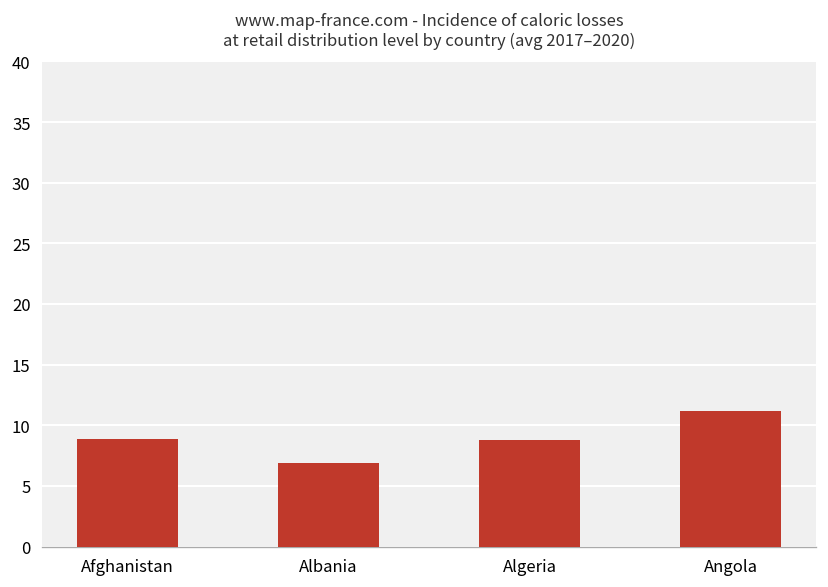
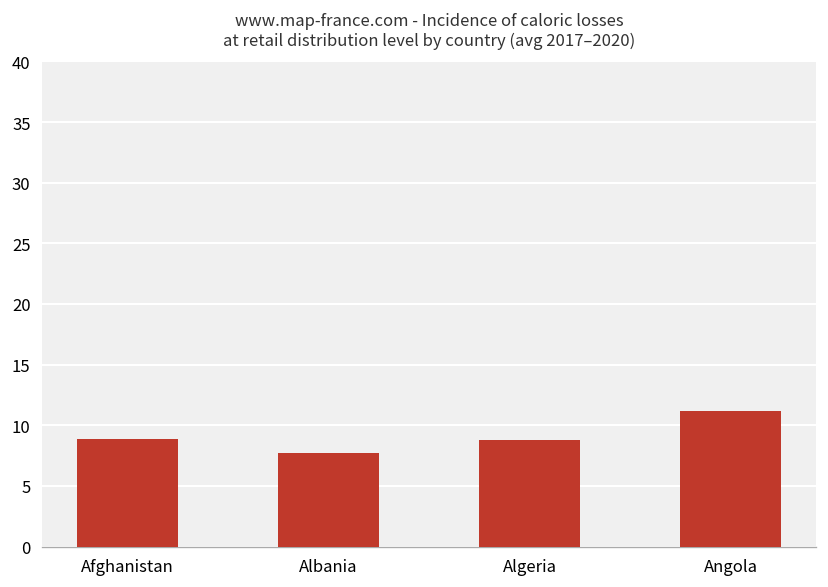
Albania: 6.9 -> 7.7
